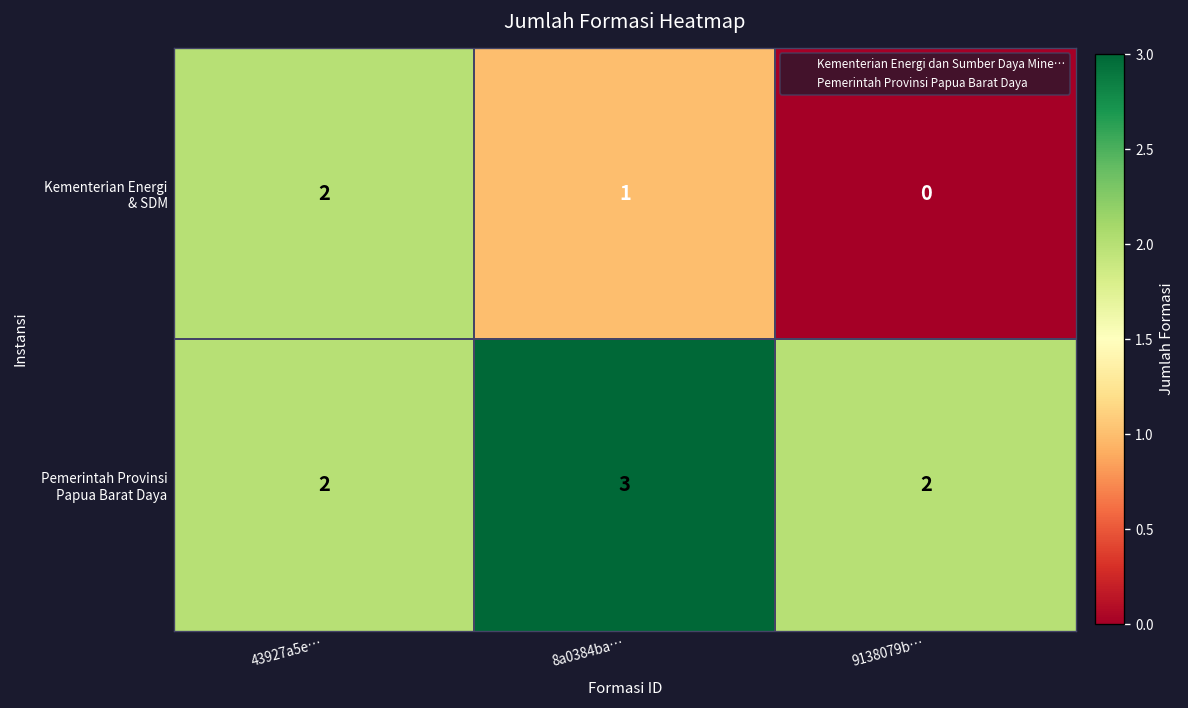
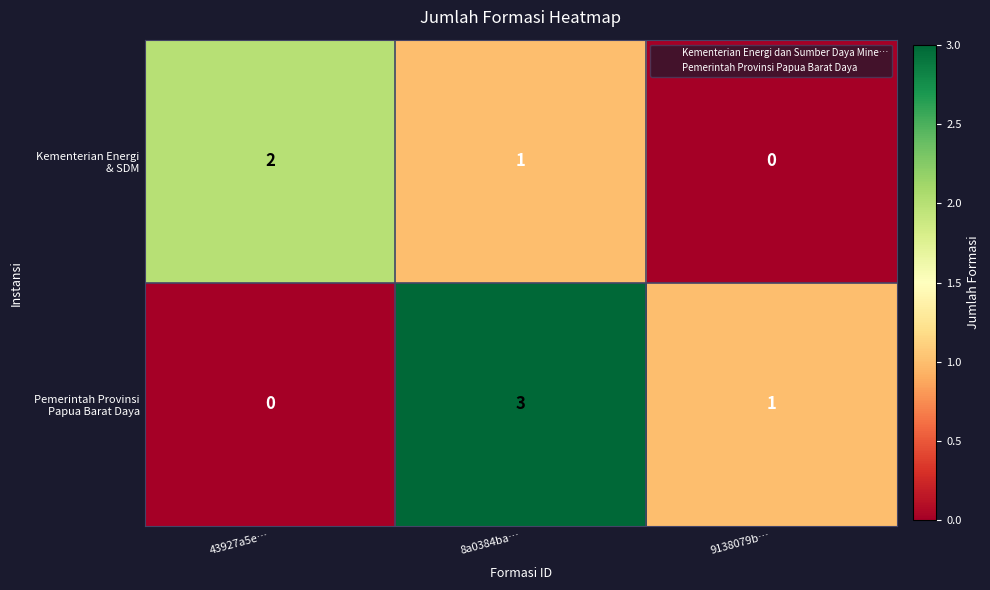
Pemerintah Provinsi Papua Barat Daya, 43927a5e…: 2 -> 0
Pemerintah Provinsi Papua Barat Daya, 9138079b…: 2 -> 1
